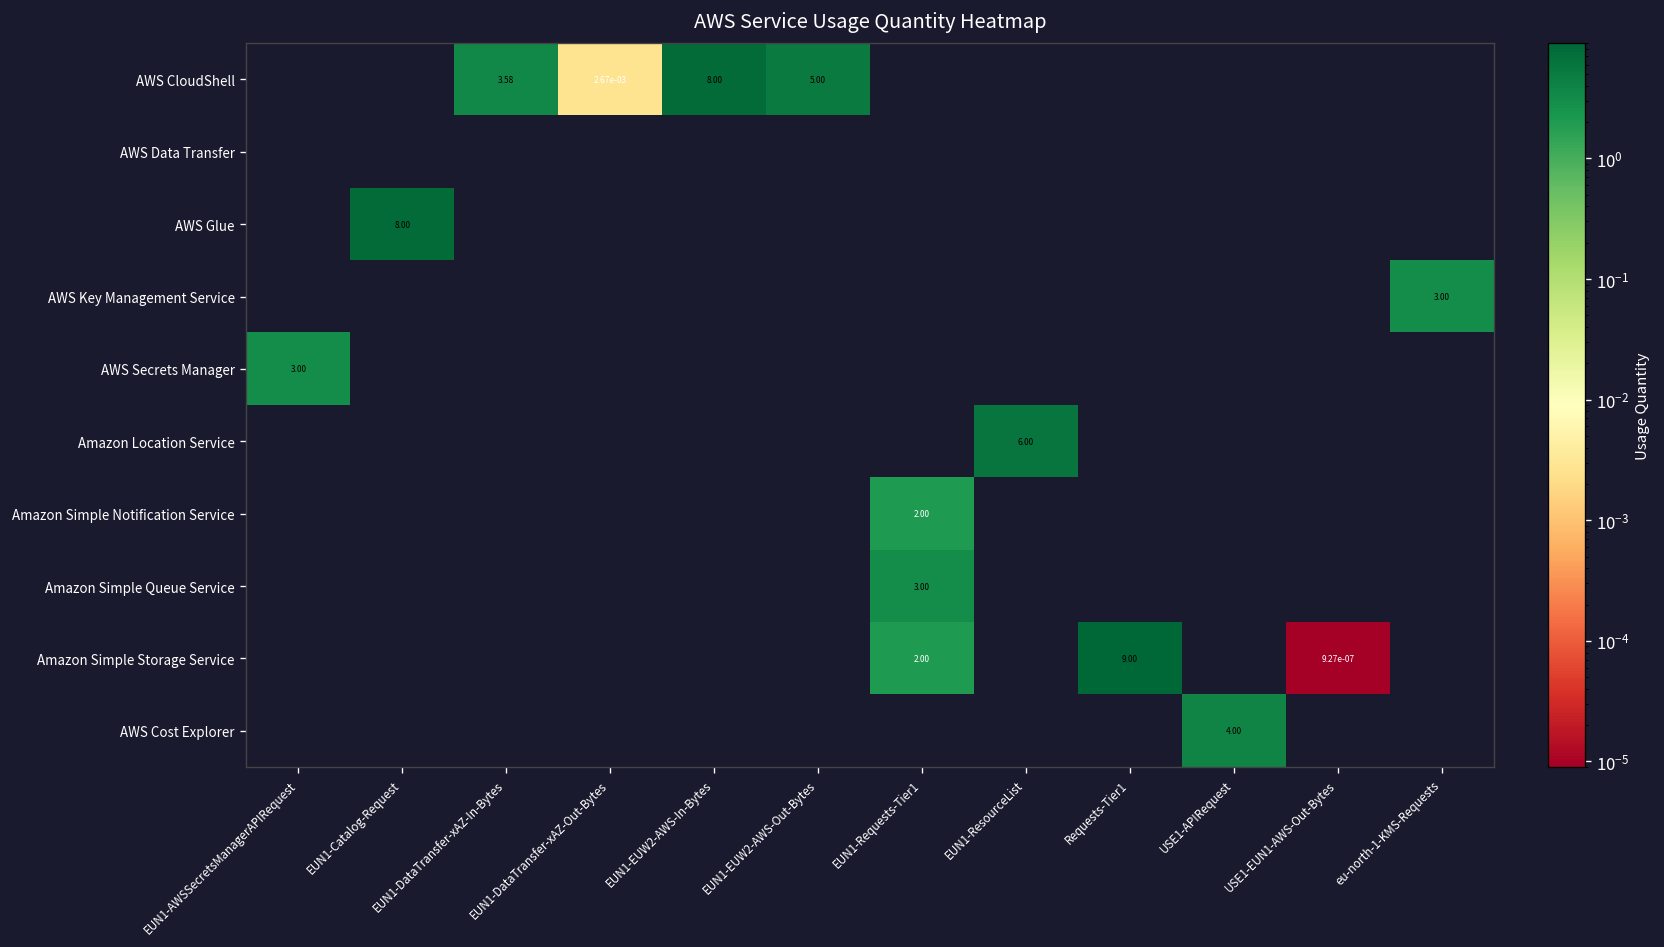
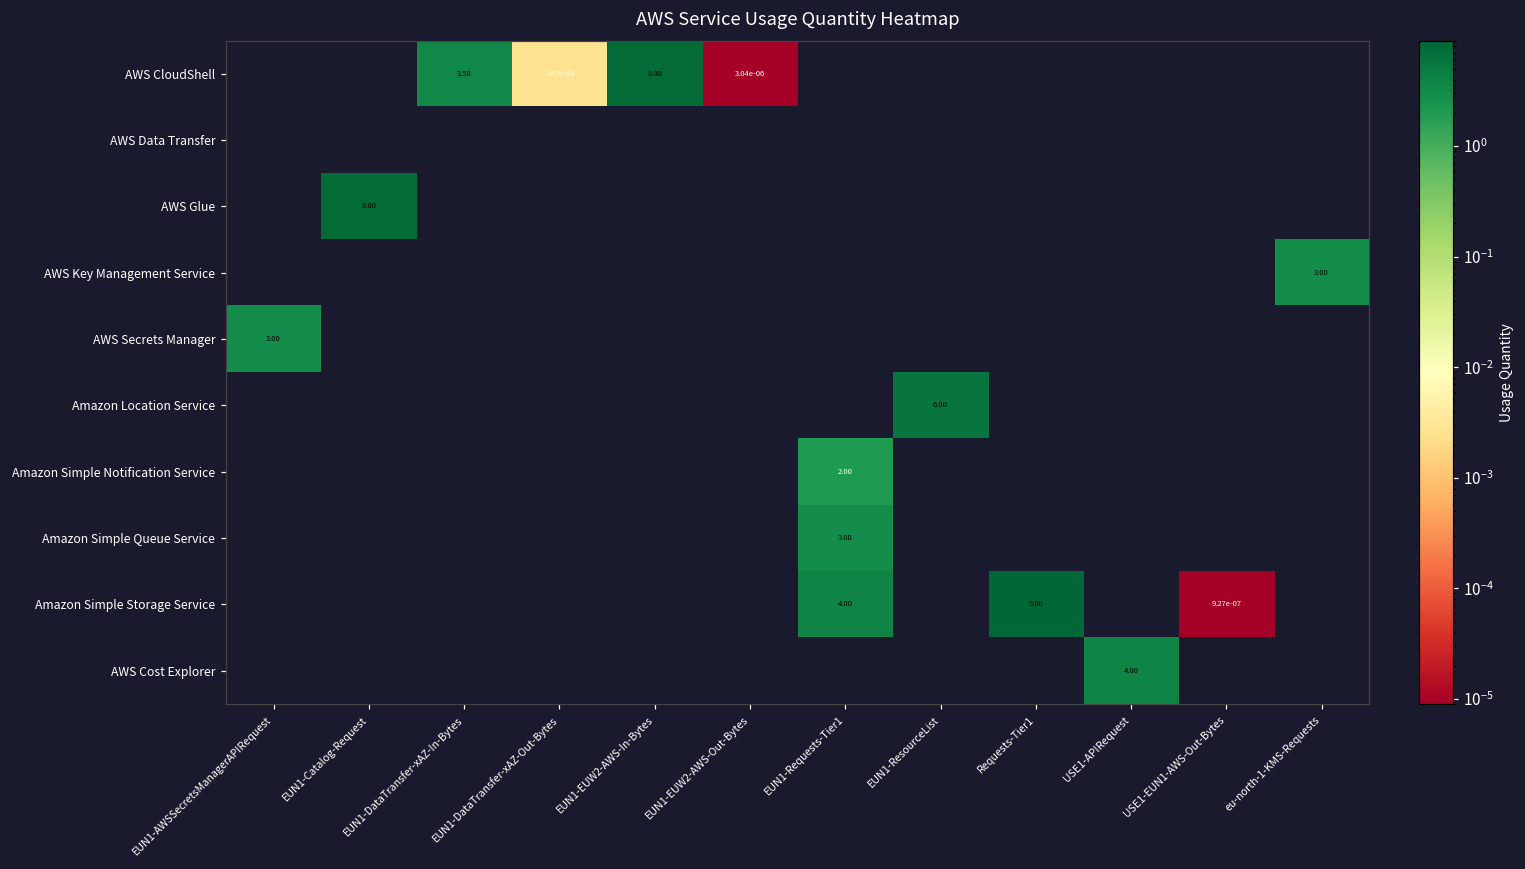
AWS CloudShell, EUN1-EUW2-AWS-Out-Bytes: 5.00 -> 3.04e-06
Amazon Simple Storage Service, EUN1-Requests-Tier1: 2.00 -> 4.00
